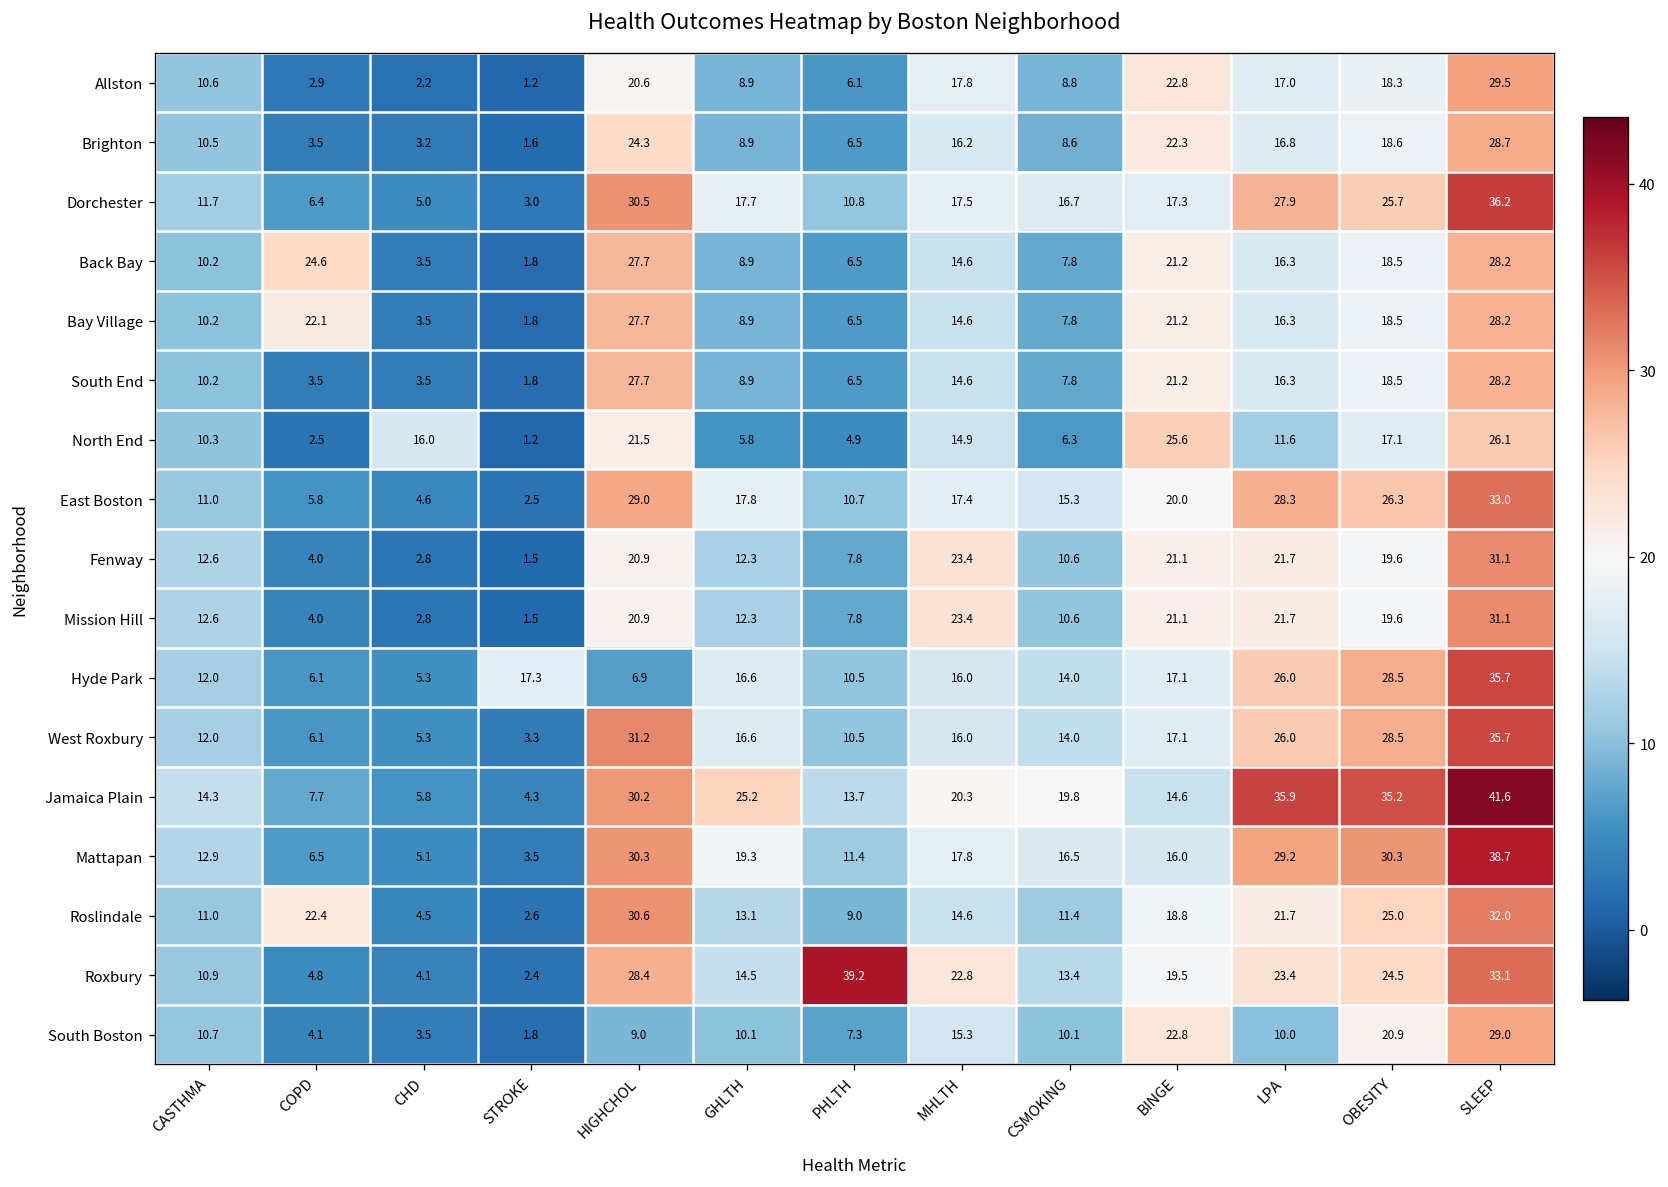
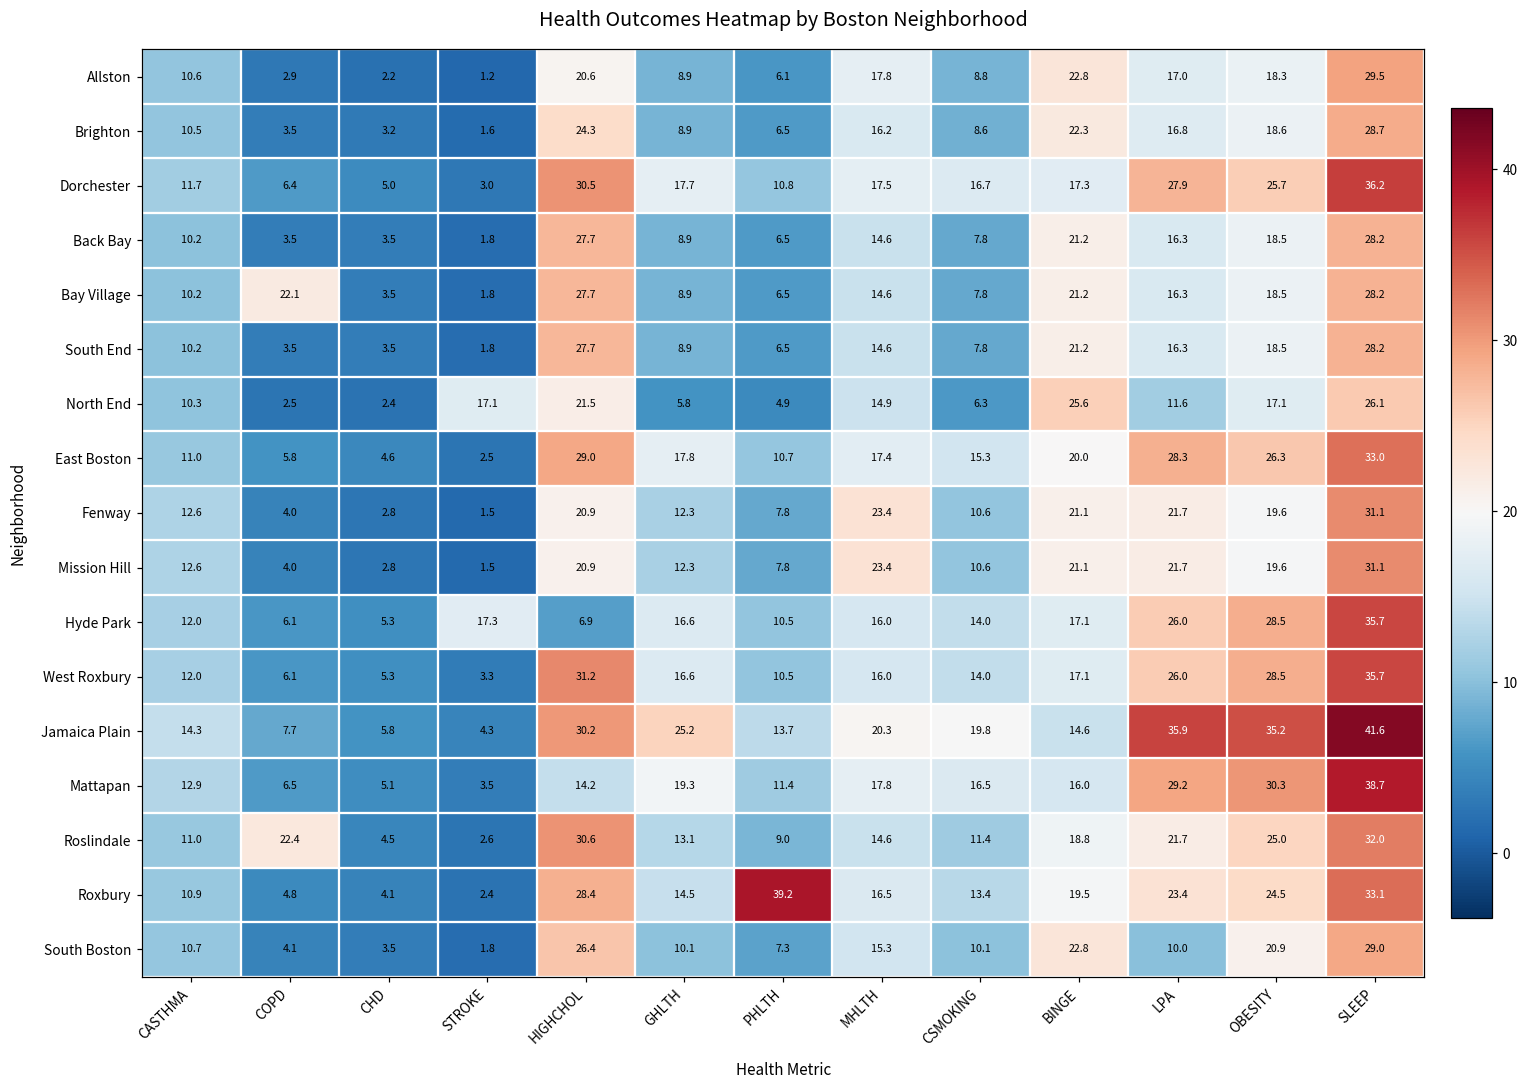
Back Bay, COPD: 24.6 -> 3.5
North End, CHD: 16.0 -> 2.4
North End, STROKE: 1.2 -> 17.1
Mattapan, HIGHCHOL: 30.3 -> 14.2
Roxbury, MHLTH: 22.8 -> 16.5
South Boston, HIGHCHOL: 9.0 -> 26.4
